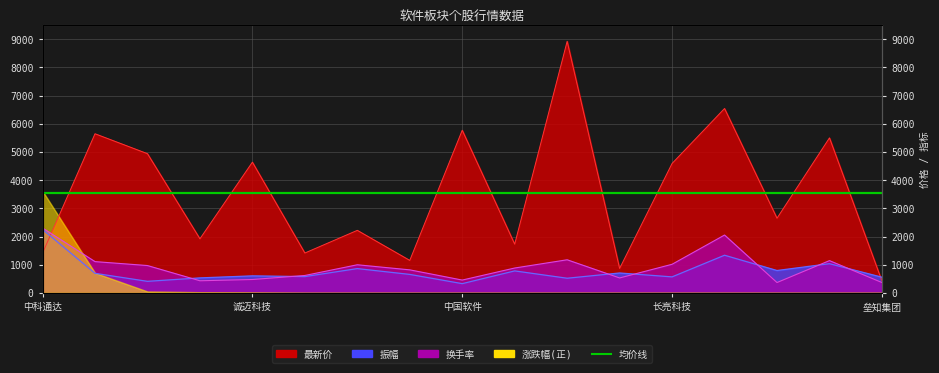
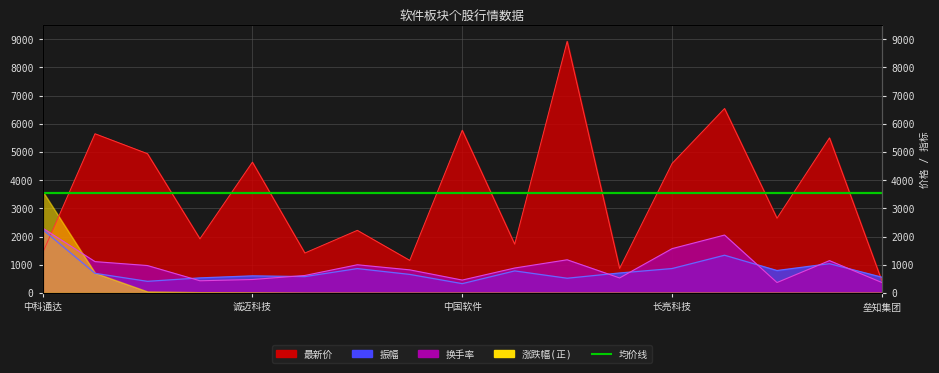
振幅, 长亮科技: 600 -> 900
换手率, 长亮科技: 1000 -> 1600
